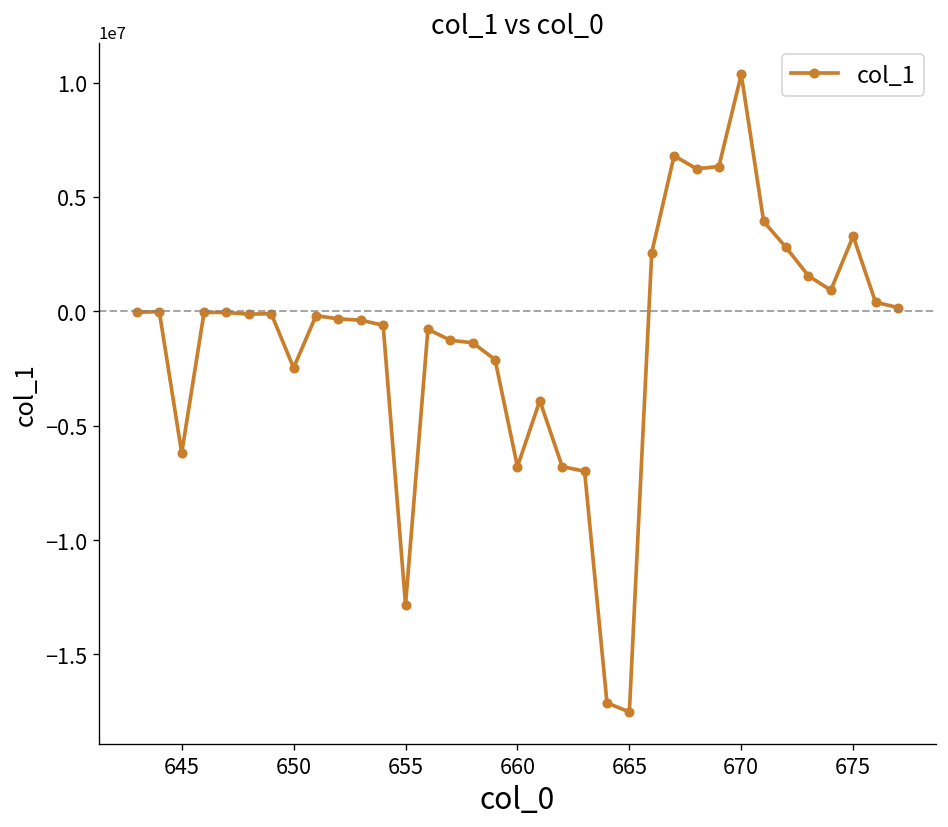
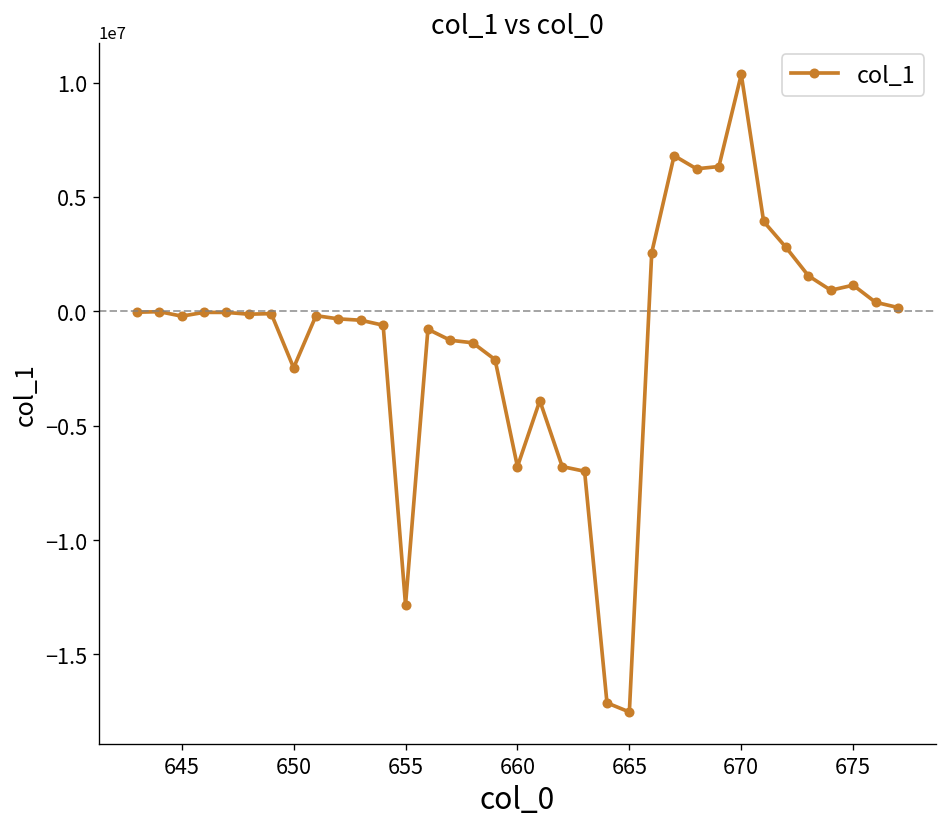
645: -6200000 -> -200000
675: 3300000 -> 1100000
